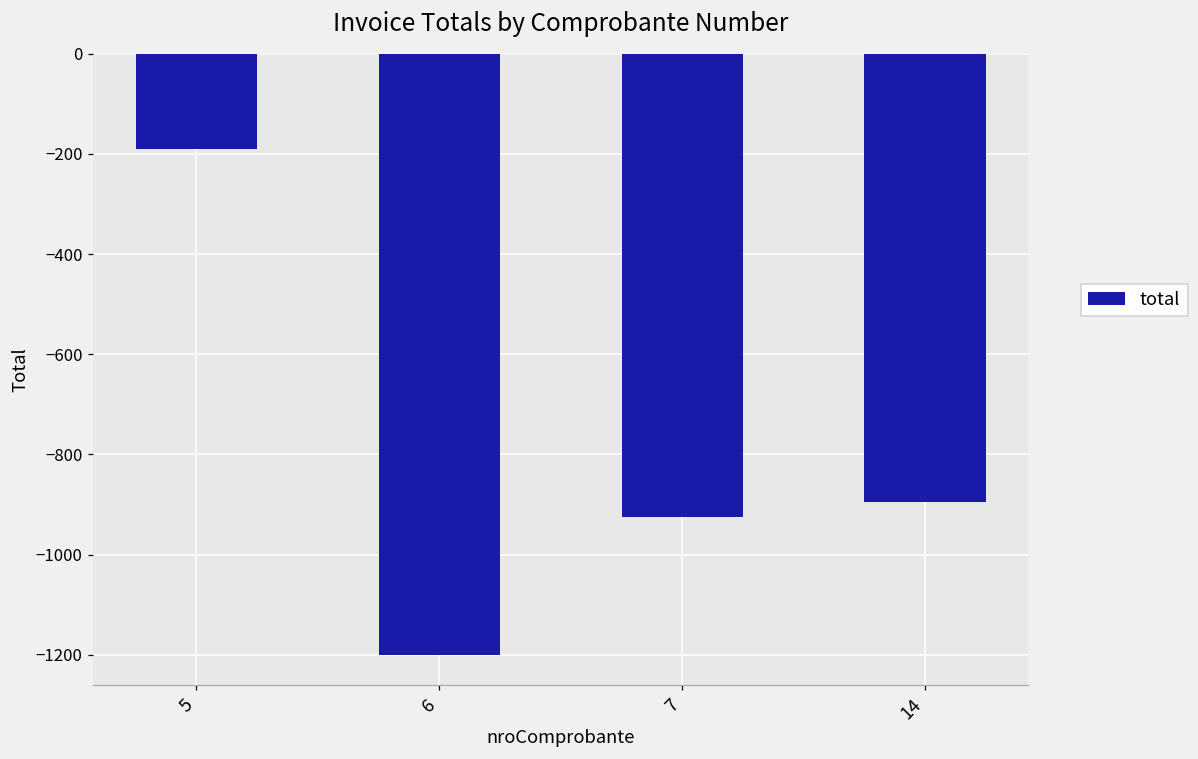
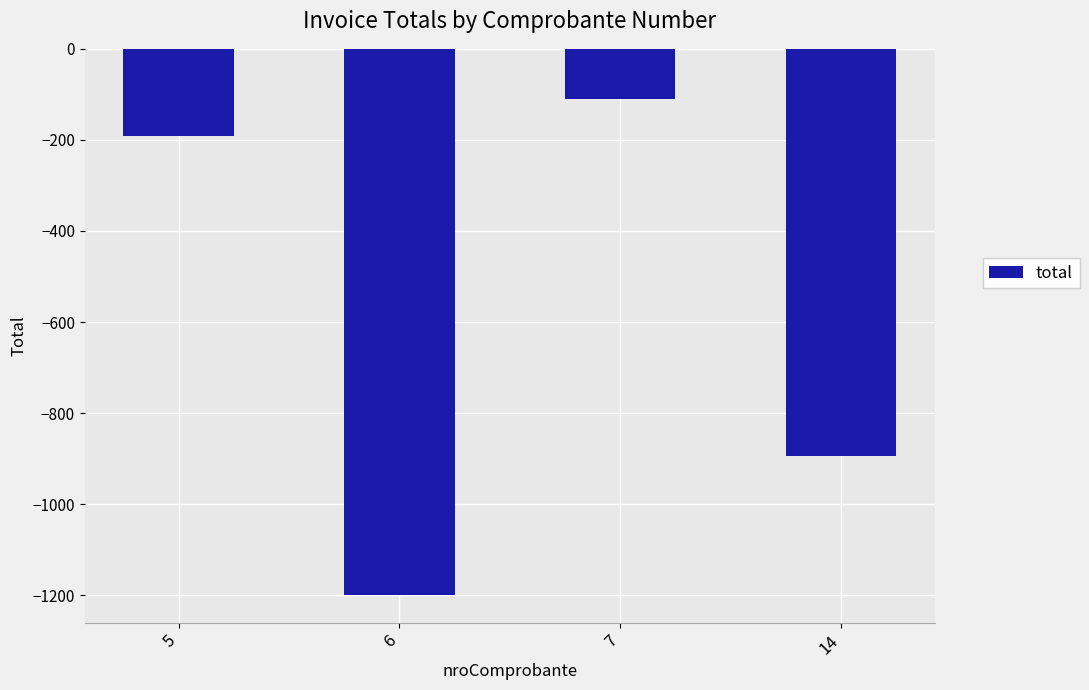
7: -930 -> -110
